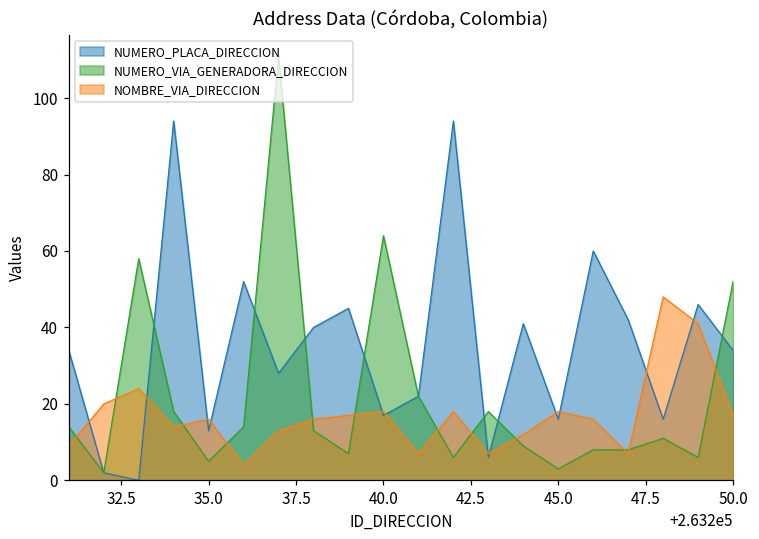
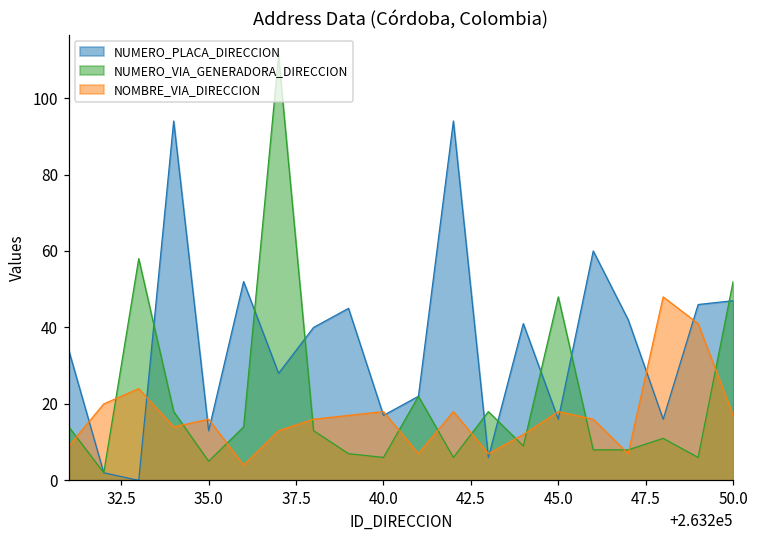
NUMERO_VIA_GENERADORA_DIRECCION, 40.0: 64 -> 6
NUMERO_VIA_GENERADORA_DIRECCION, 45.0: 3 -> 48
NUMERO_PLACA_DIRECCION, 50.0: 34 -> 47
